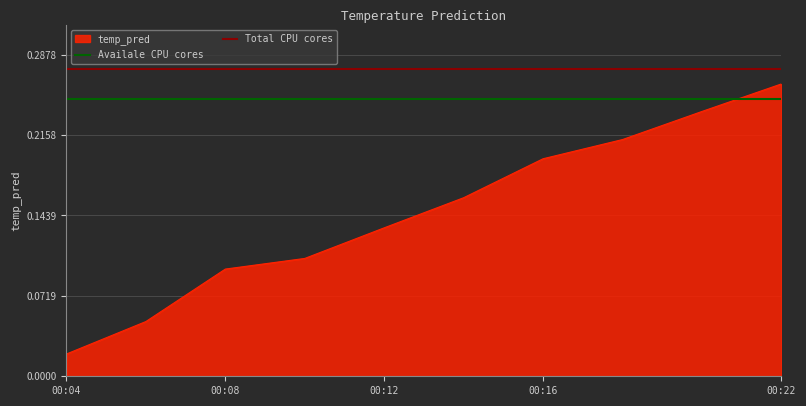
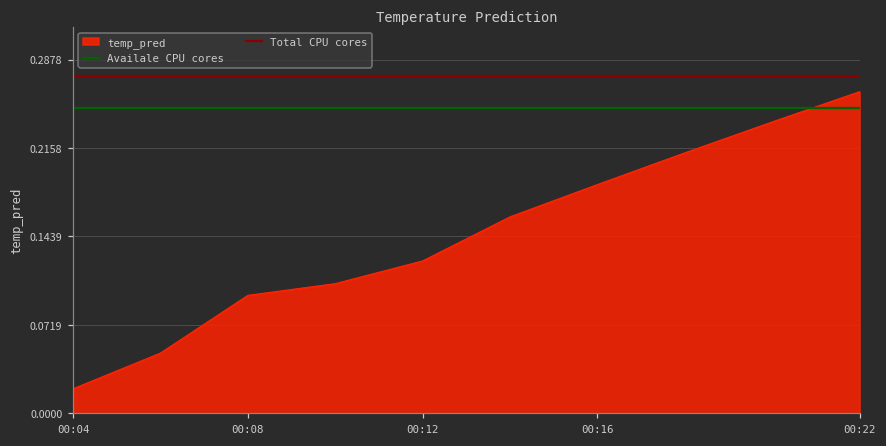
00:12: 0.133 -> 0.124
00:16: 0.195 -> 0.186
